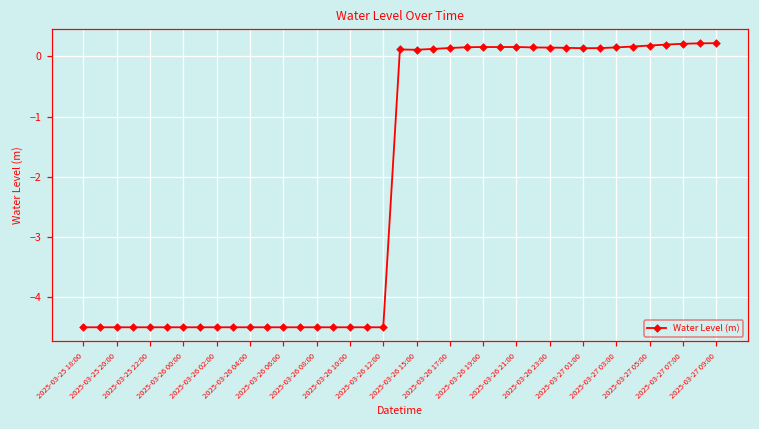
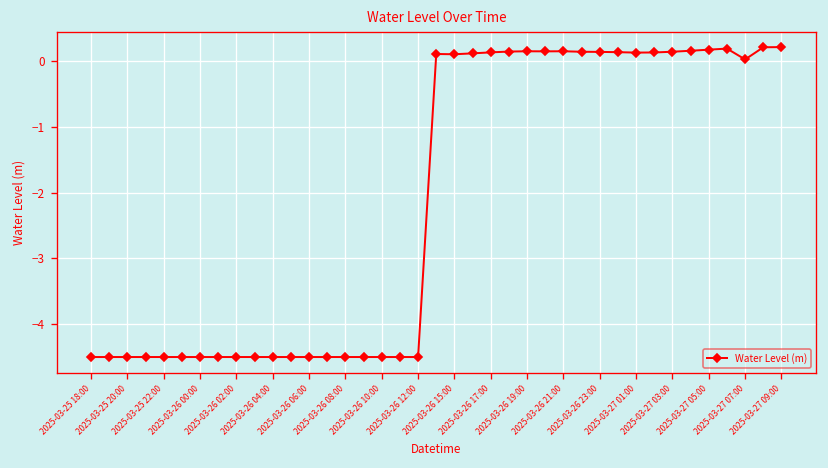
2025-03-27 07:00: 0.2 -> 0.0
